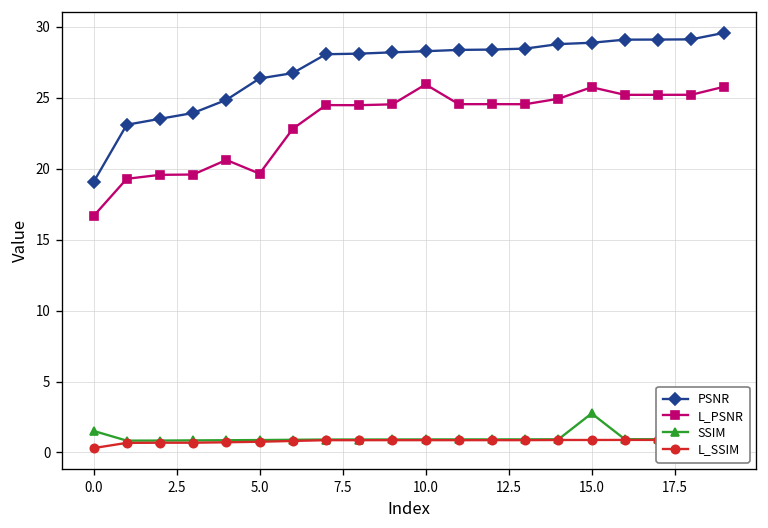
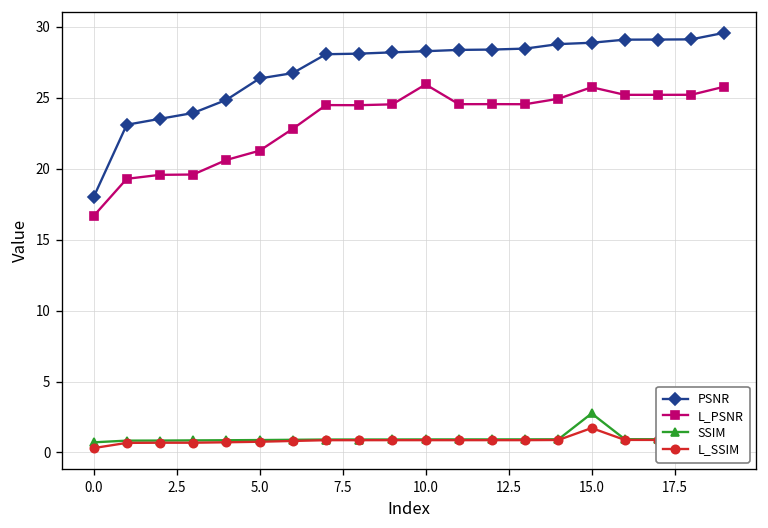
PSNR, 0.0: 19.1 -> 18.0
SSIM, 0.0: 1.5 -> 0.7
L_PSNR, 5.0: 19.7 -> 21.3
L_SSIM, 15.0: 0.9 -> 1.7
